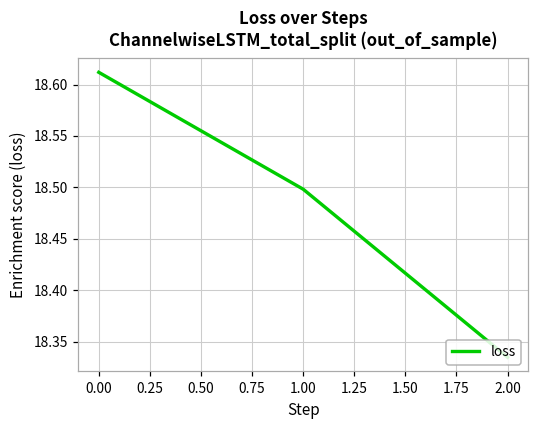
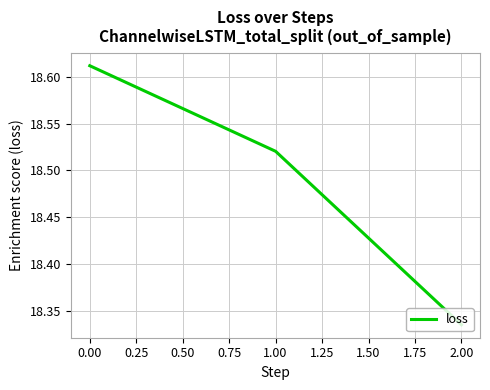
1.00: 18.50 -> 18.52
